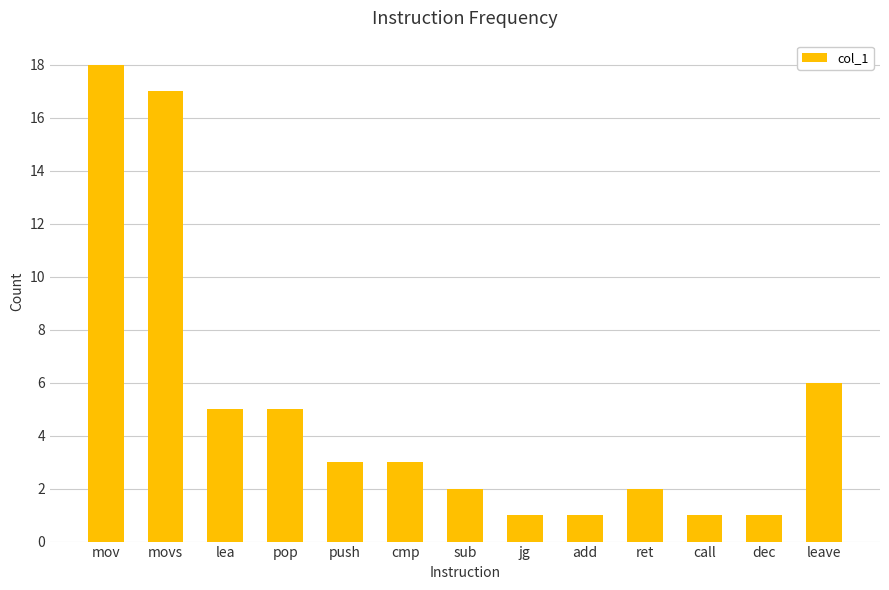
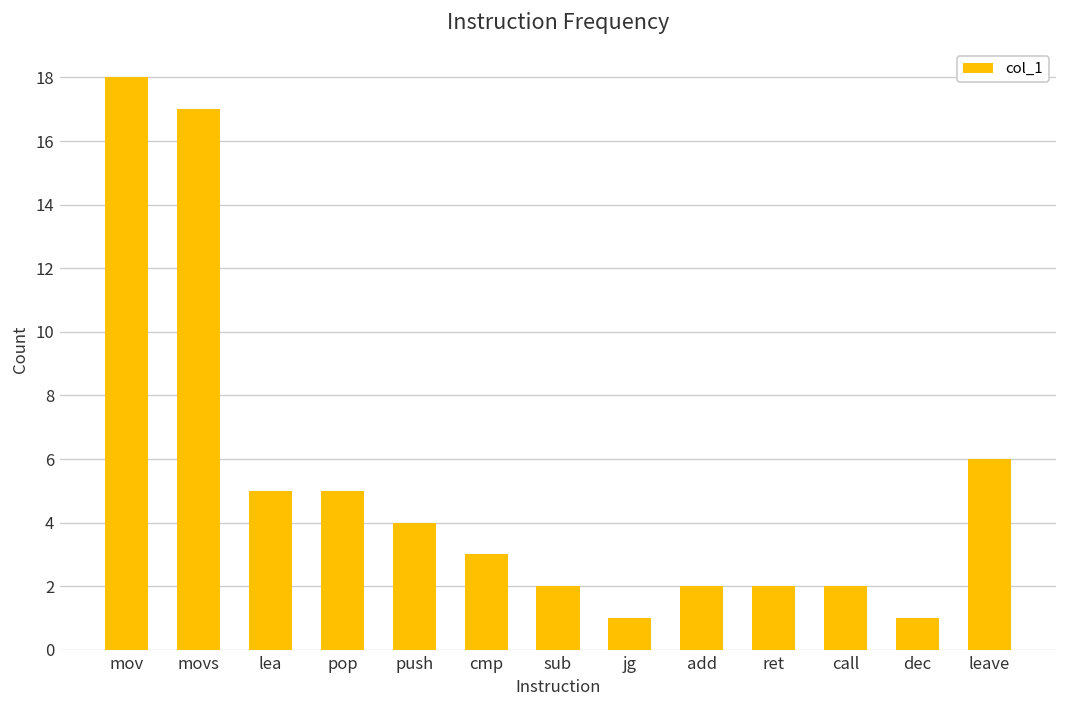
push: 3 -> 4
add: 1 -> 2
call: 1 -> 2
